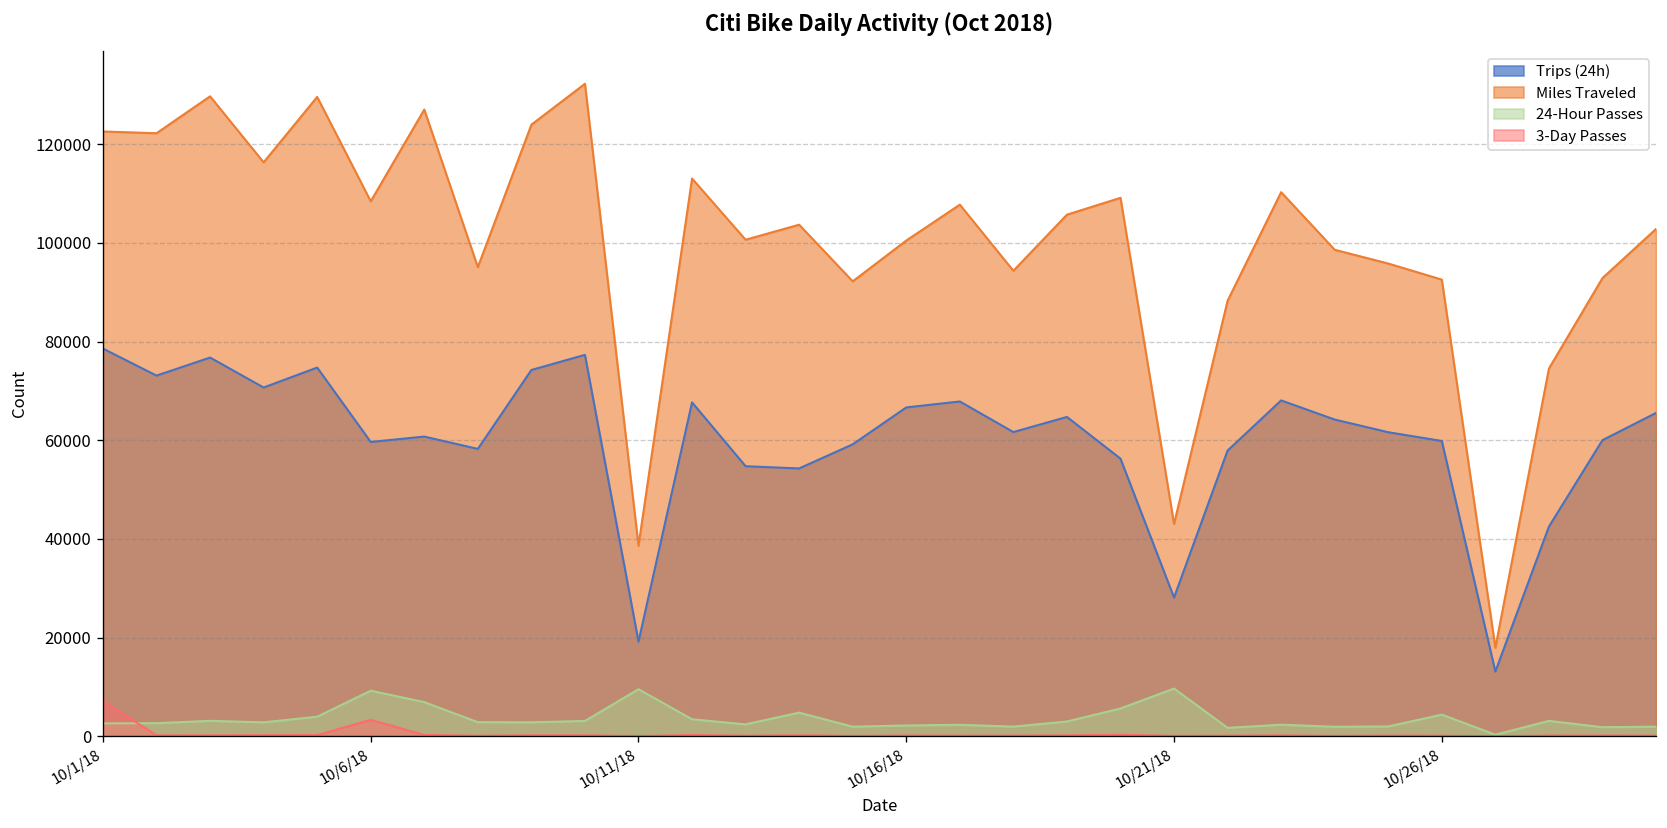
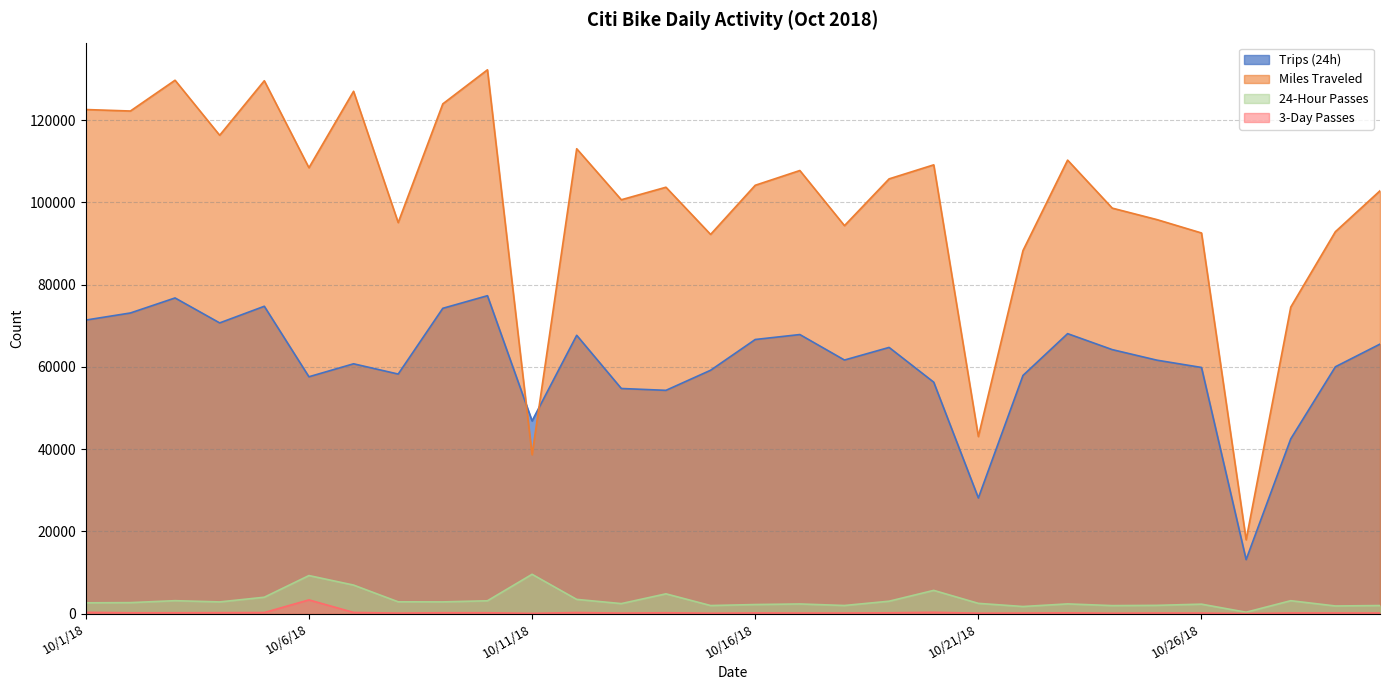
Trips (24h), 10/1/18: 79000 -> 71000
3-Day Passes, 10/1/18: 7000 -> 0
Trips (24h), 10/6/18: 60000 -> 58000
Trips (24h), 10/11/18: 19000 -> 47000
Miles Traveled, 10/16/18: 100000 -> 104000
24-Hour Passes, 10/21/18: 10000 -> 2000
24-Hour Passes, 10/26/18: 4000 -> 2000
